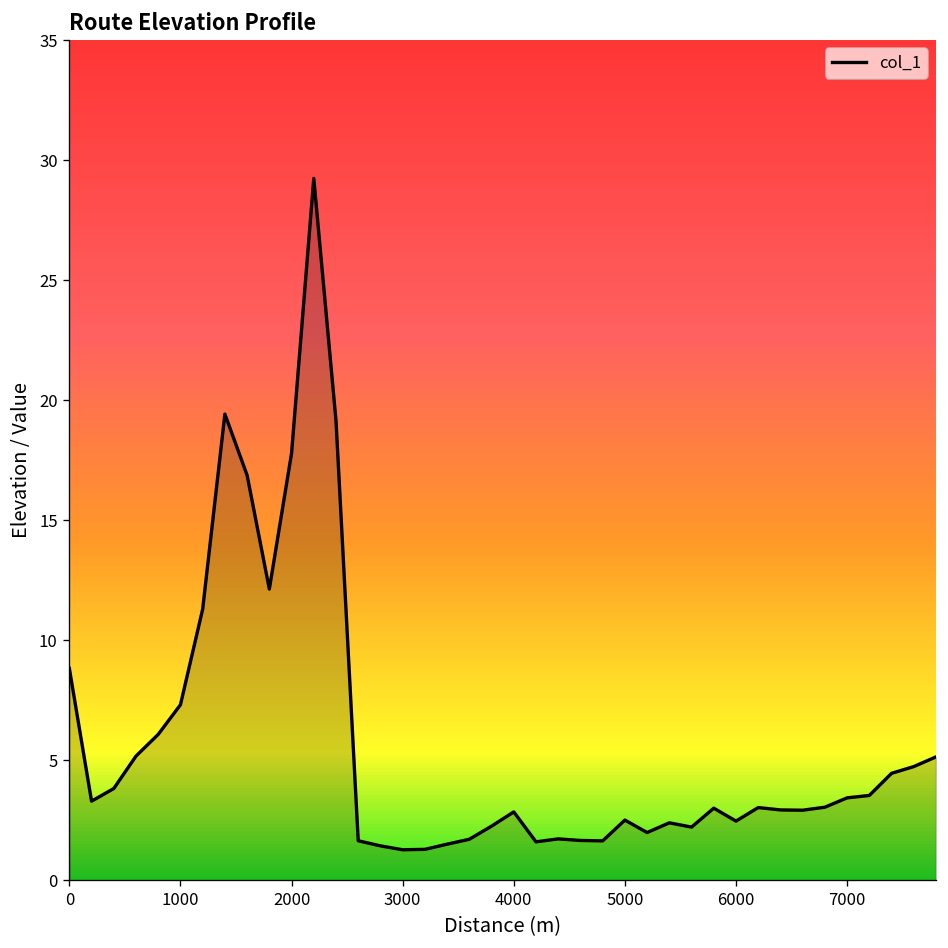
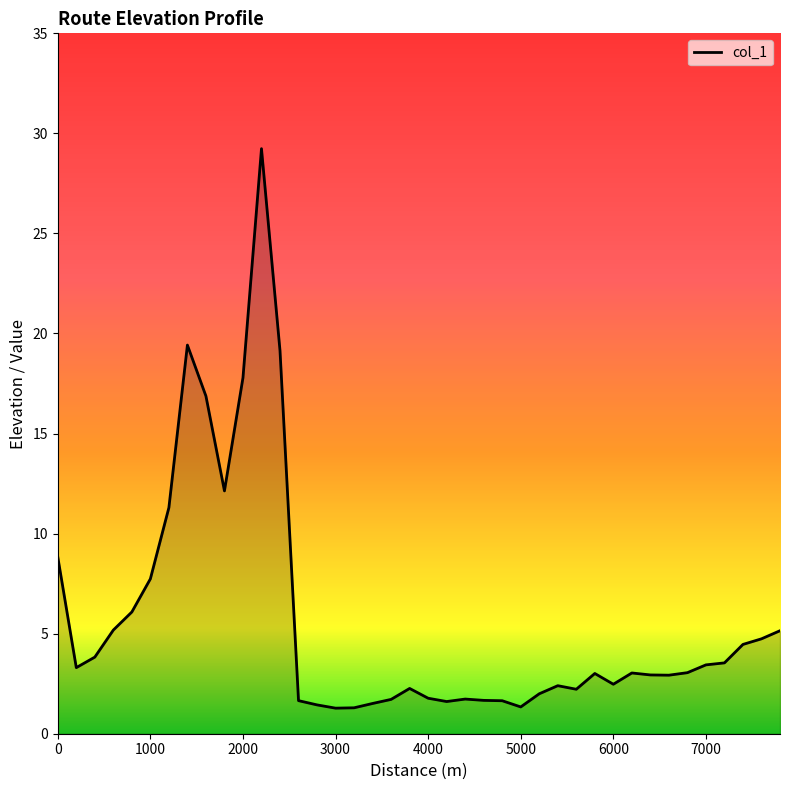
1000: 7.3 -> 7.7
4000: 2.9 -> 1.8
5000: 2.5 -> 1.3
